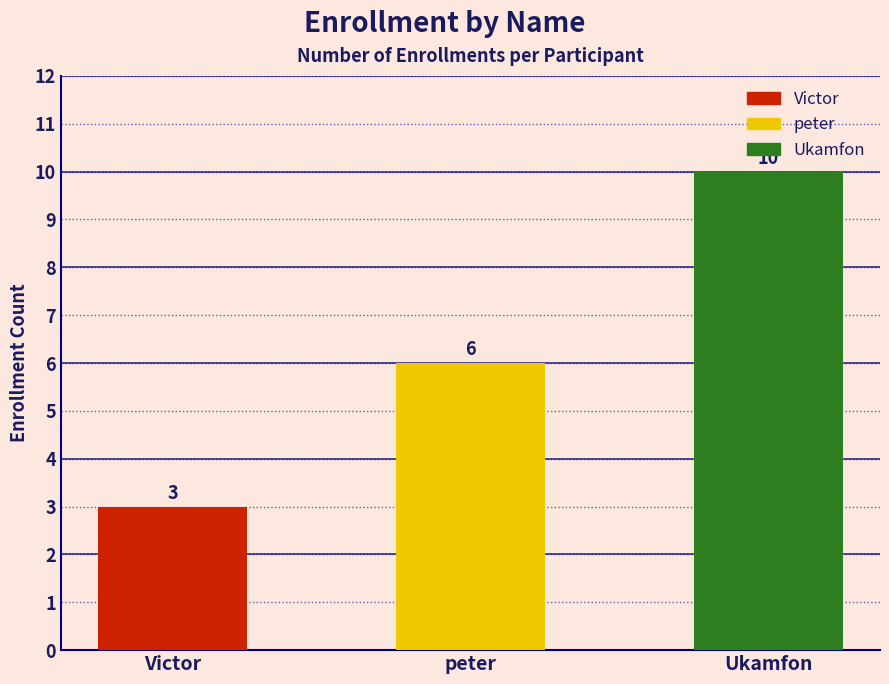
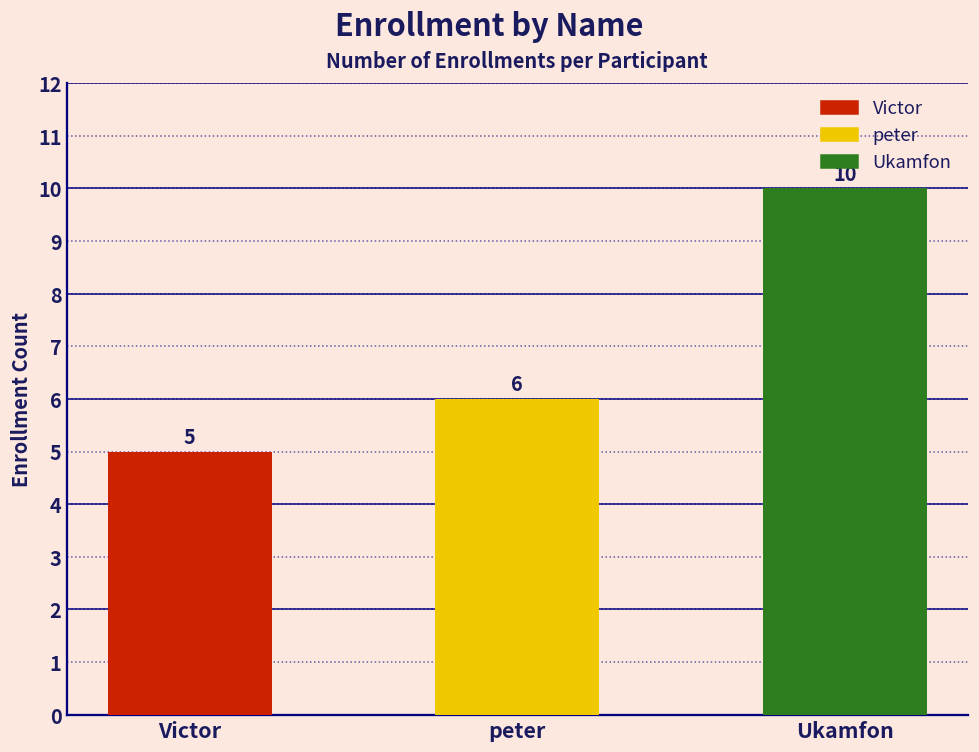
Victor: 3 -> 5
